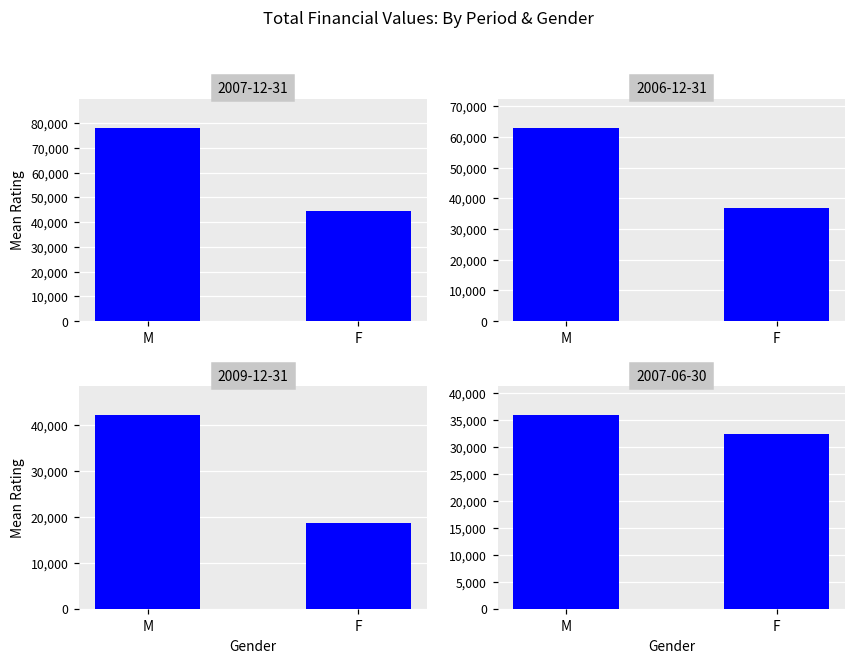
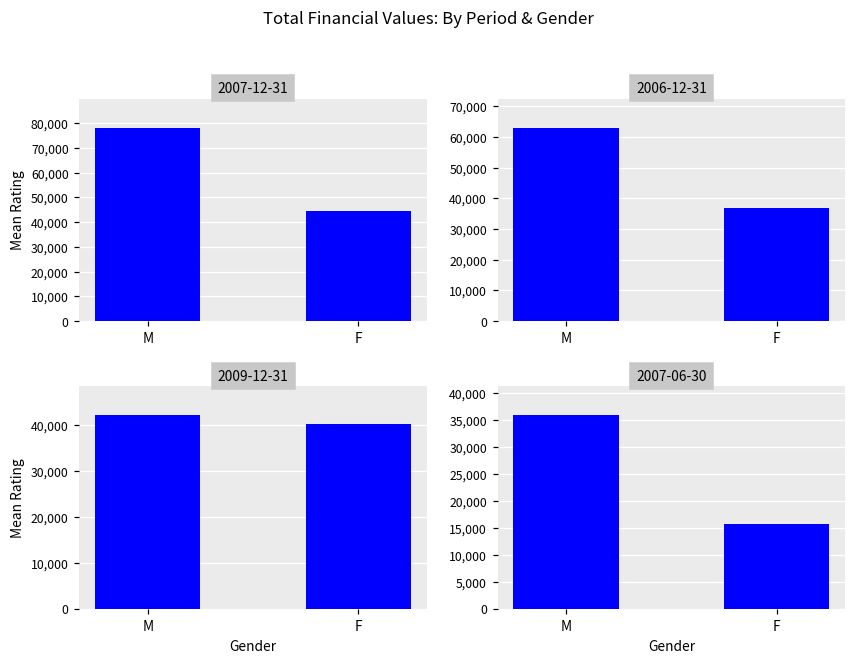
2009-12-31, F: 19,000 -> 40,000
2007-06-30, F: 32,000 -> 16,000
